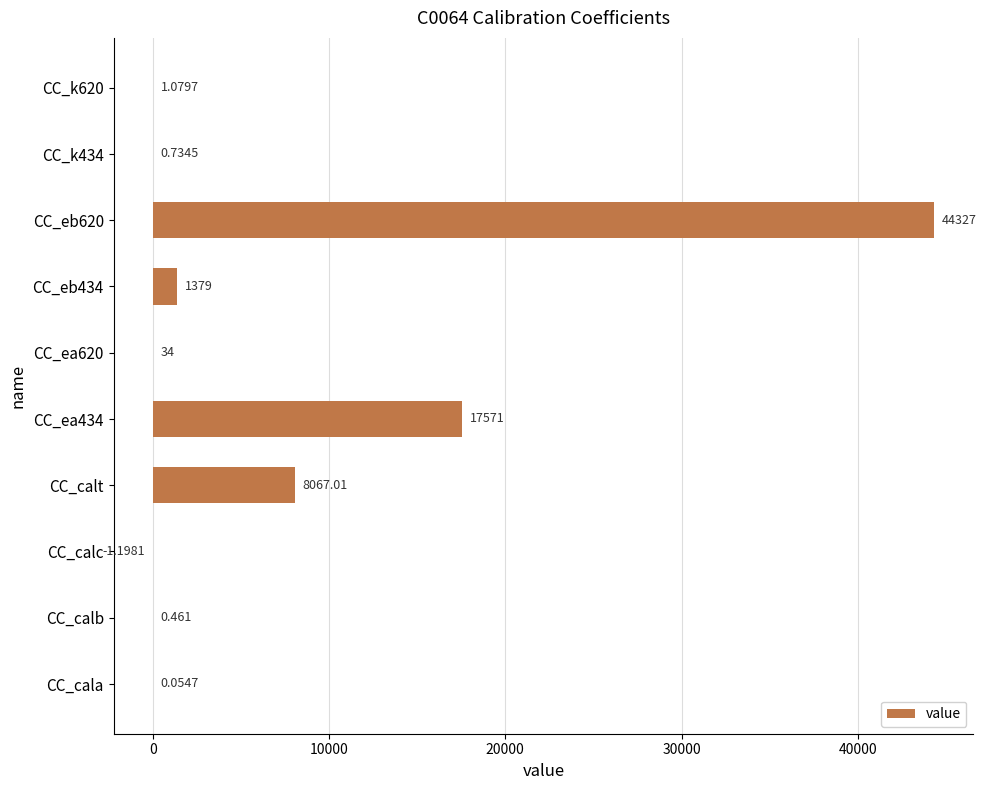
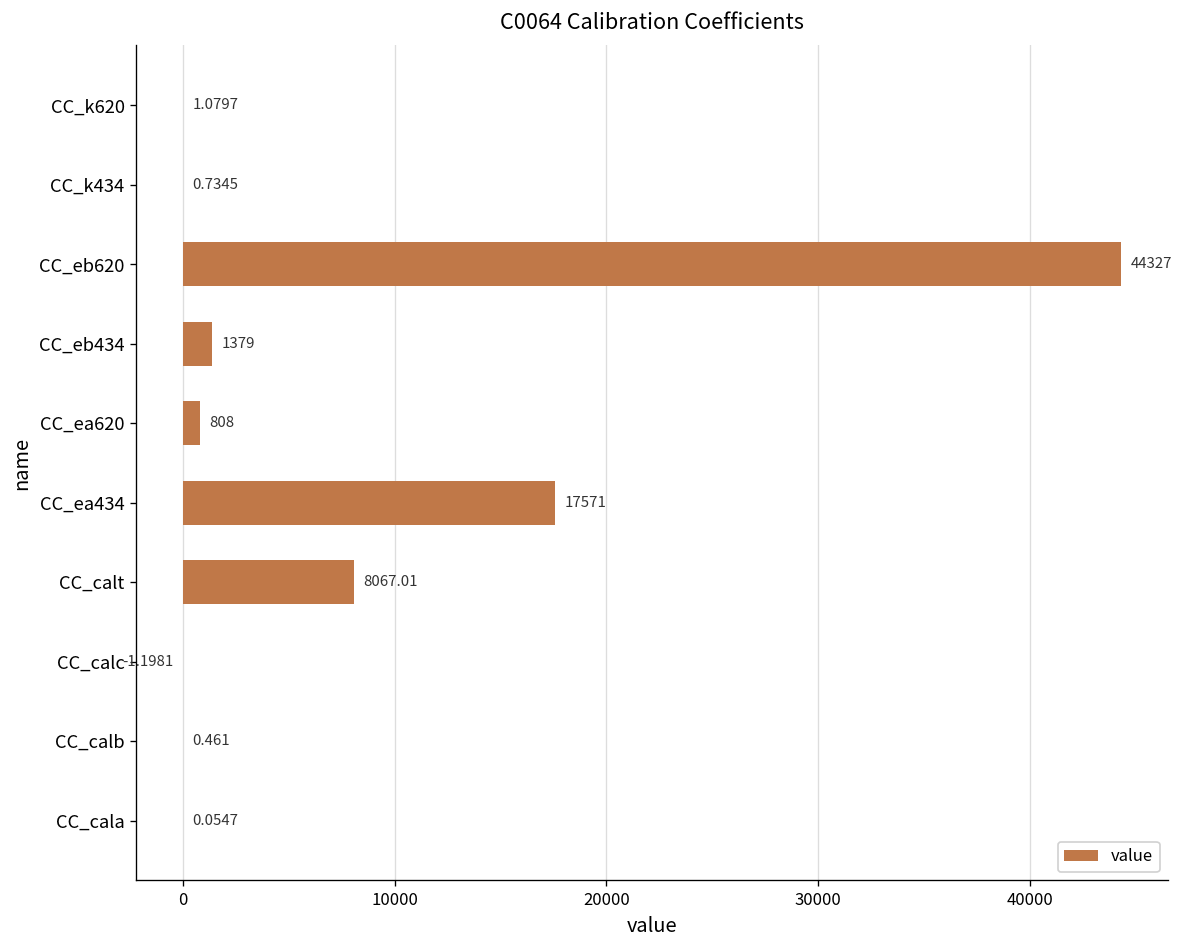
CC_ea620: 34 -> 808
